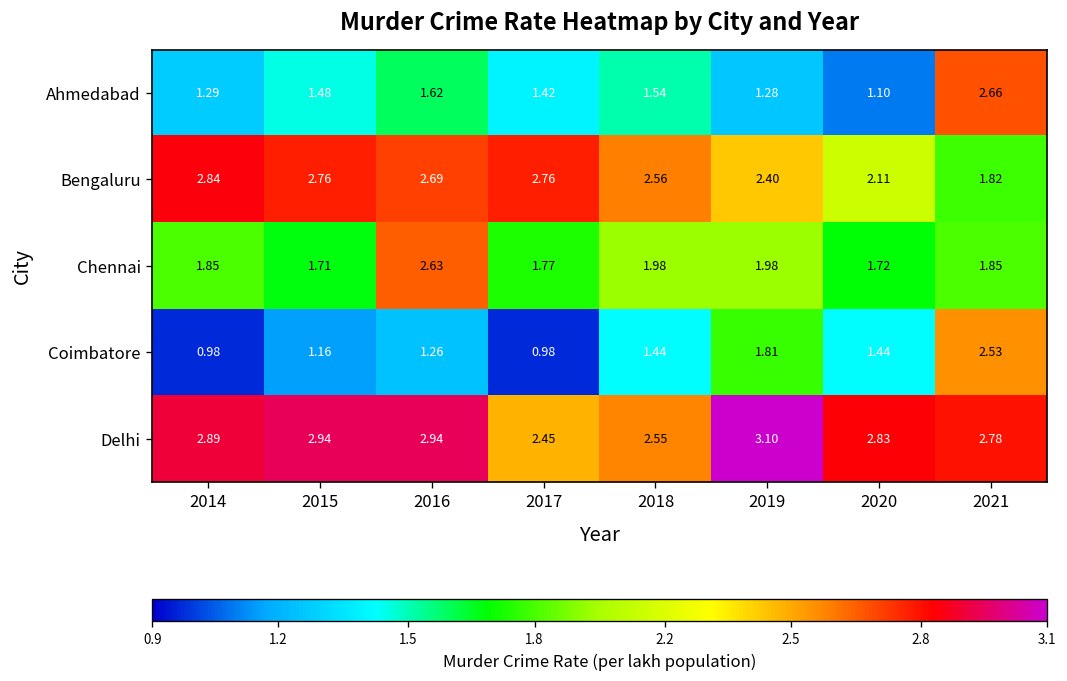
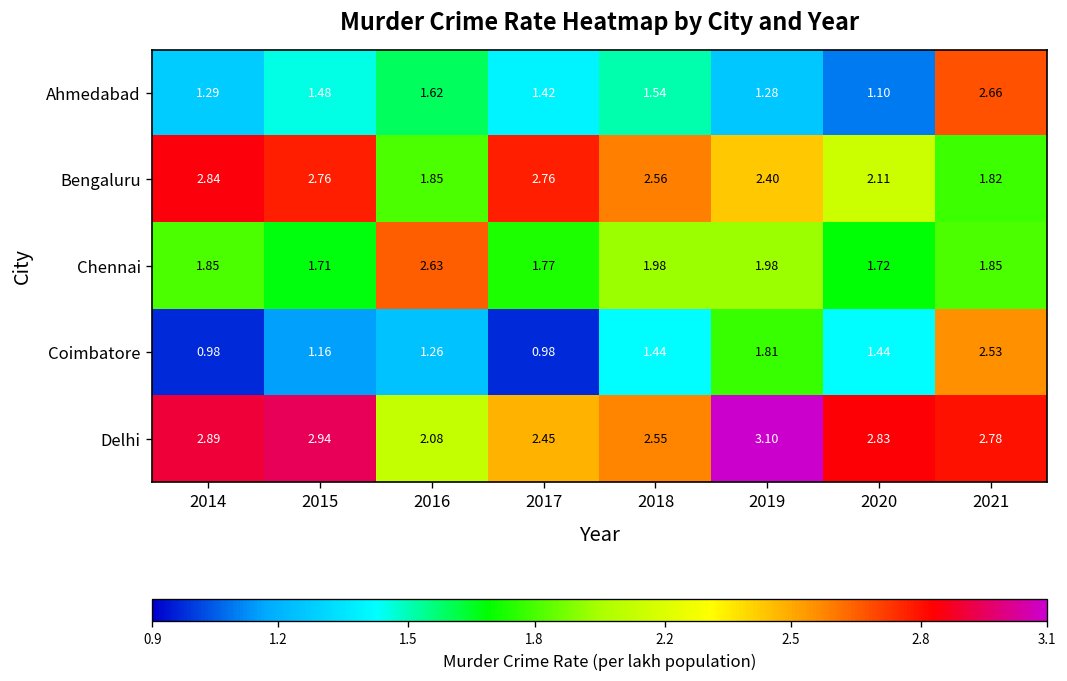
Bengaluru, 2016: 2.69 -> 1.85
Delhi, 2016: 2.94 -> 2.08
